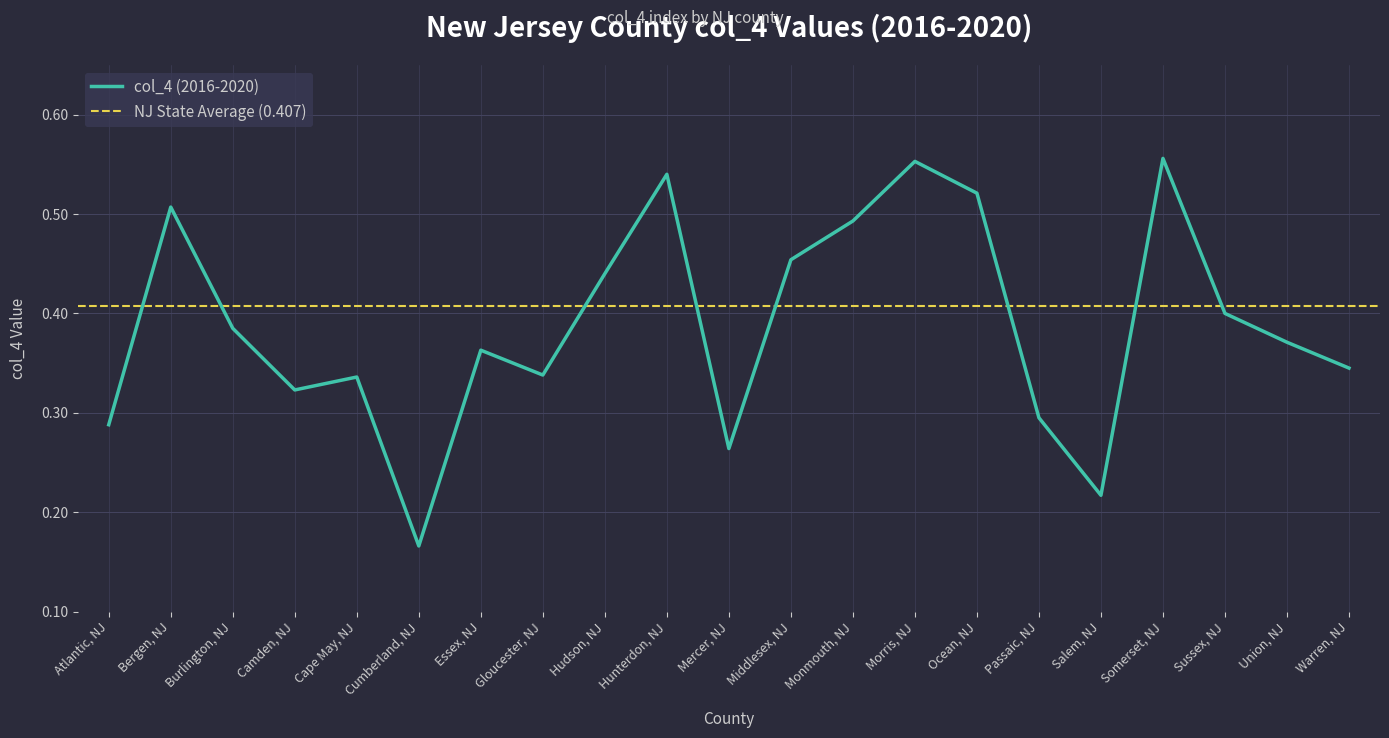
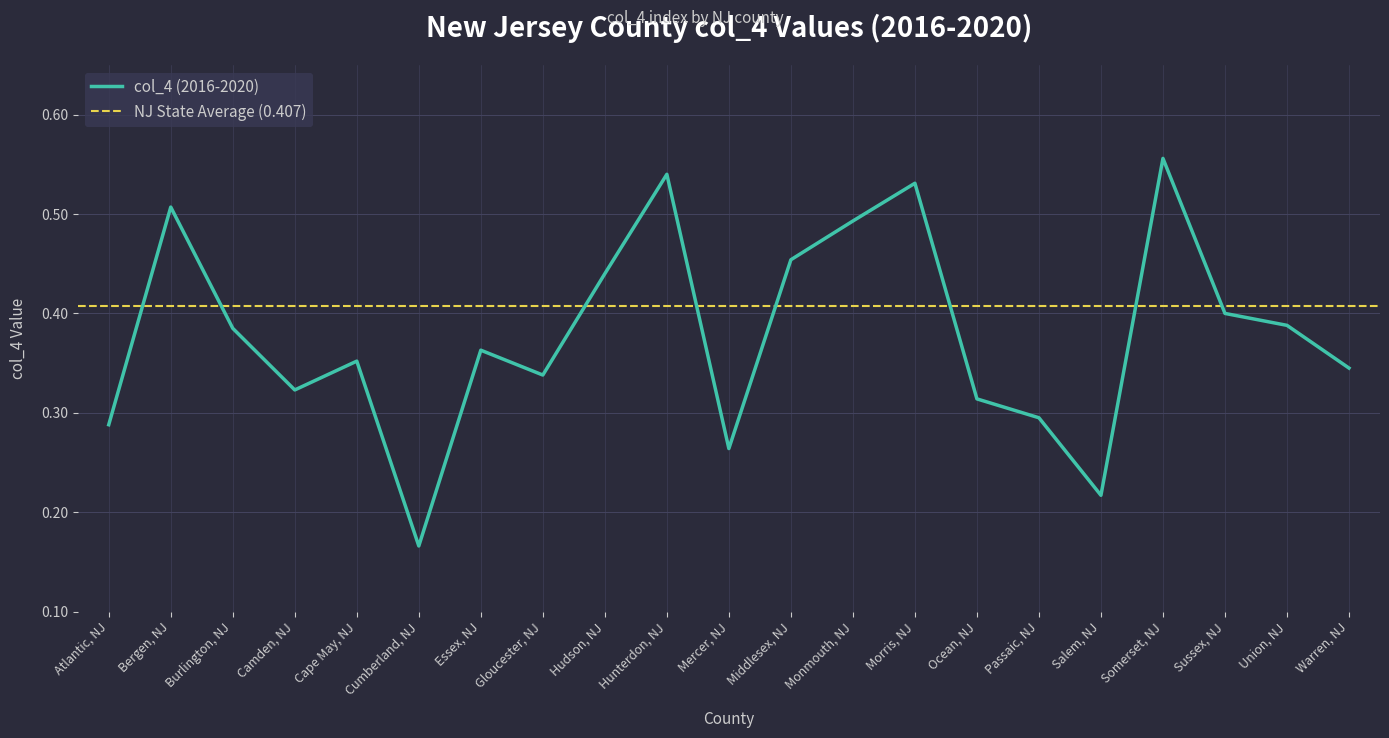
Cape May, NJ: 0.34 -> 0.35
Morris, NJ: 0.55 -> 0.53
Ocean, NJ: 0.52 -> 0.31
Union, NJ: 0.37 -> 0.39
